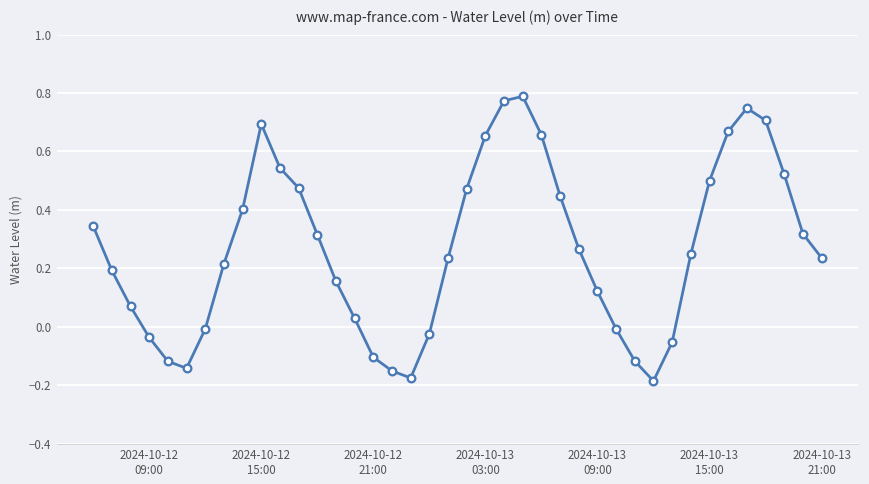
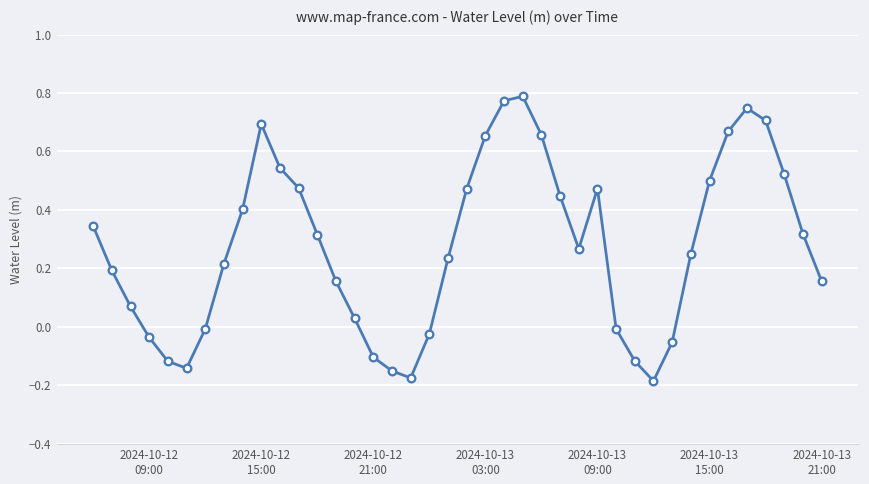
2024-10-13 09:00: 0.12 -> 0.47
2024-10-13 21:00: 0.24 -> 0.16
